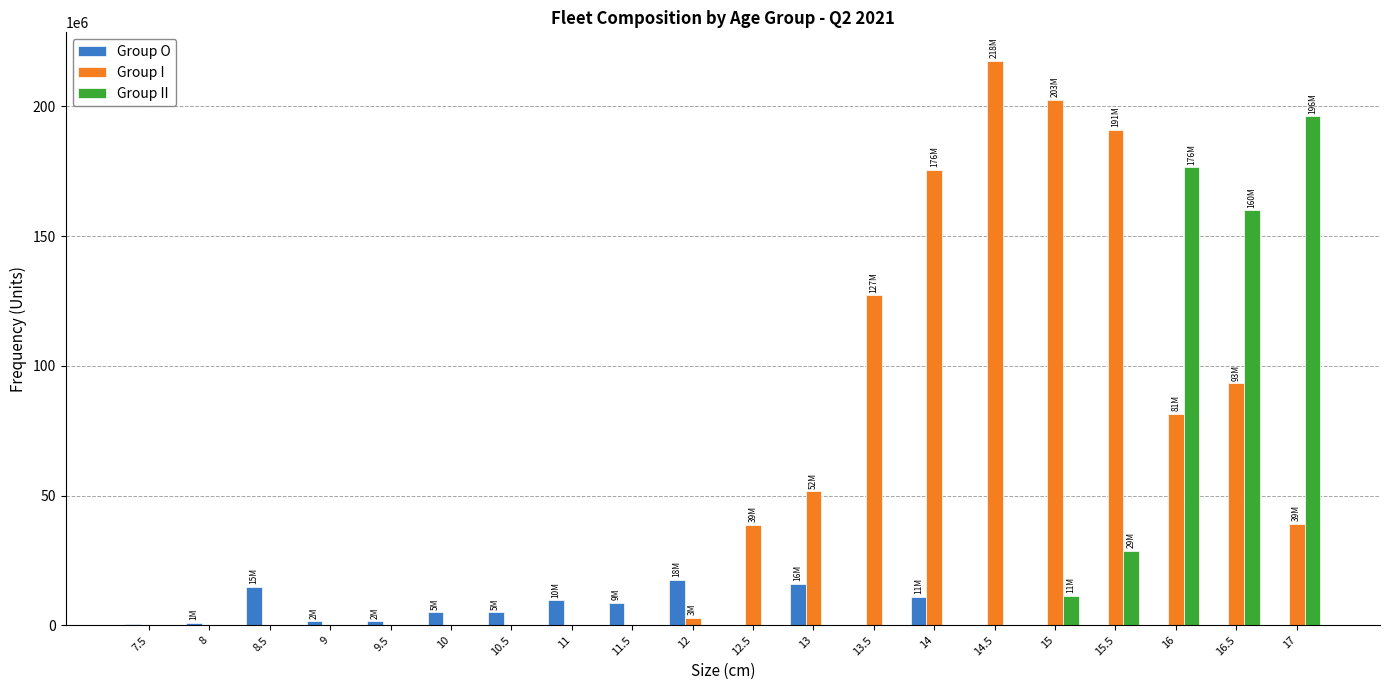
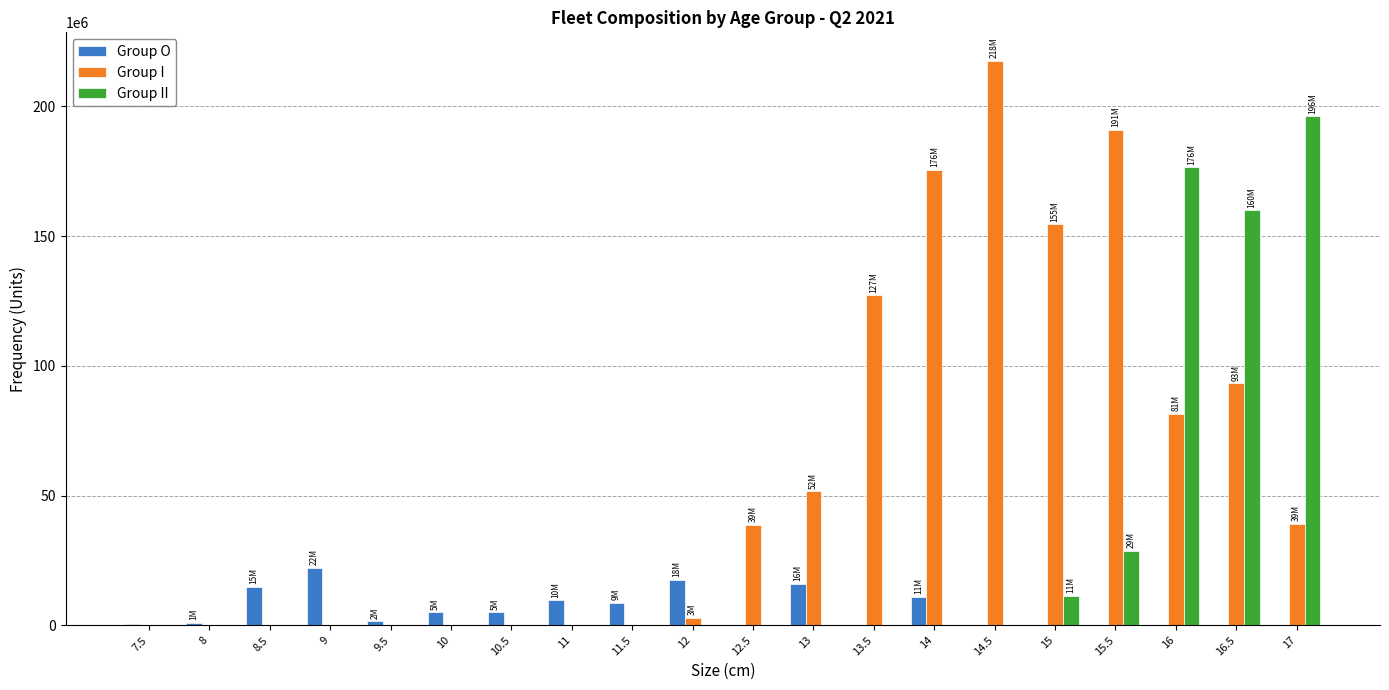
Group O, 9: 2M -> 22M
Group I, 15: 203M -> 155M
